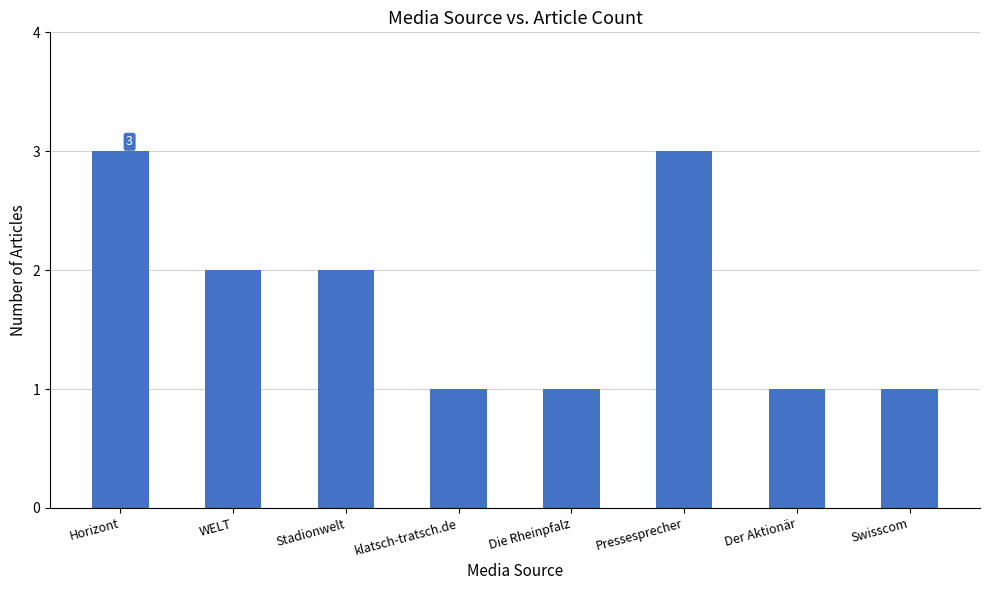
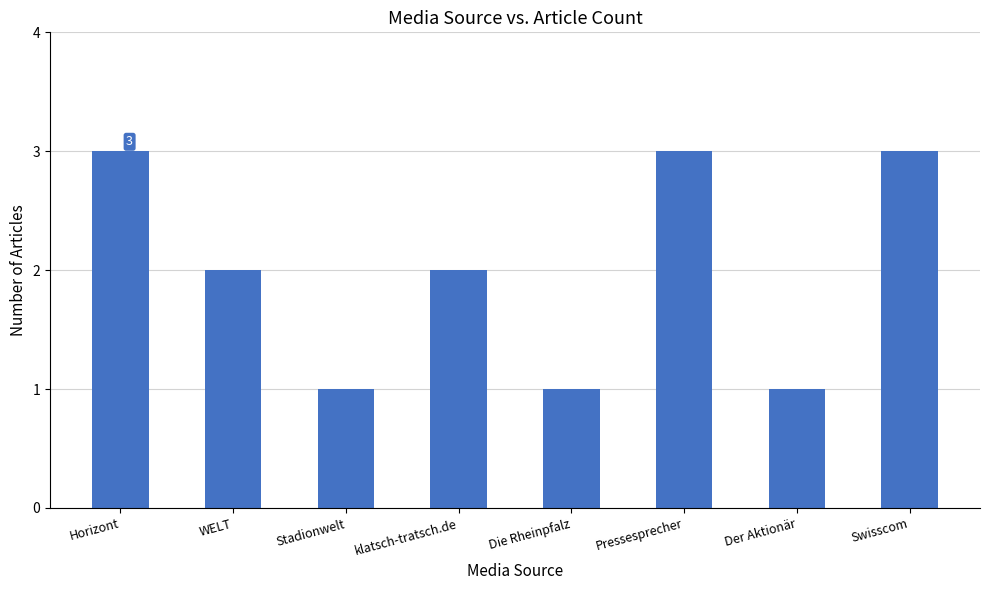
Stadionwelt: 2 -> 1
klatsch-tratsch.de: 1 -> 2
Swisscom: 1 -> 3
